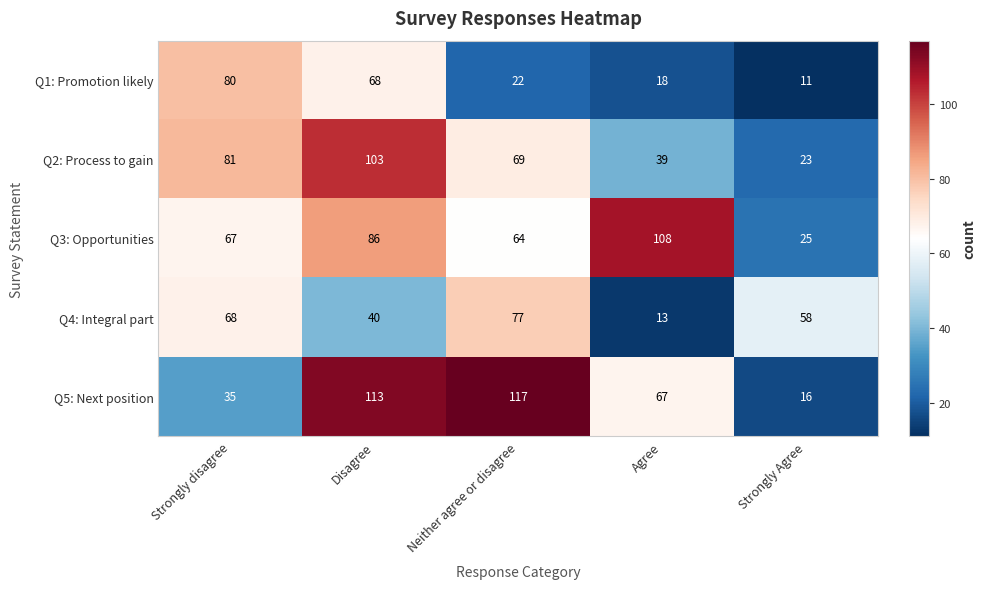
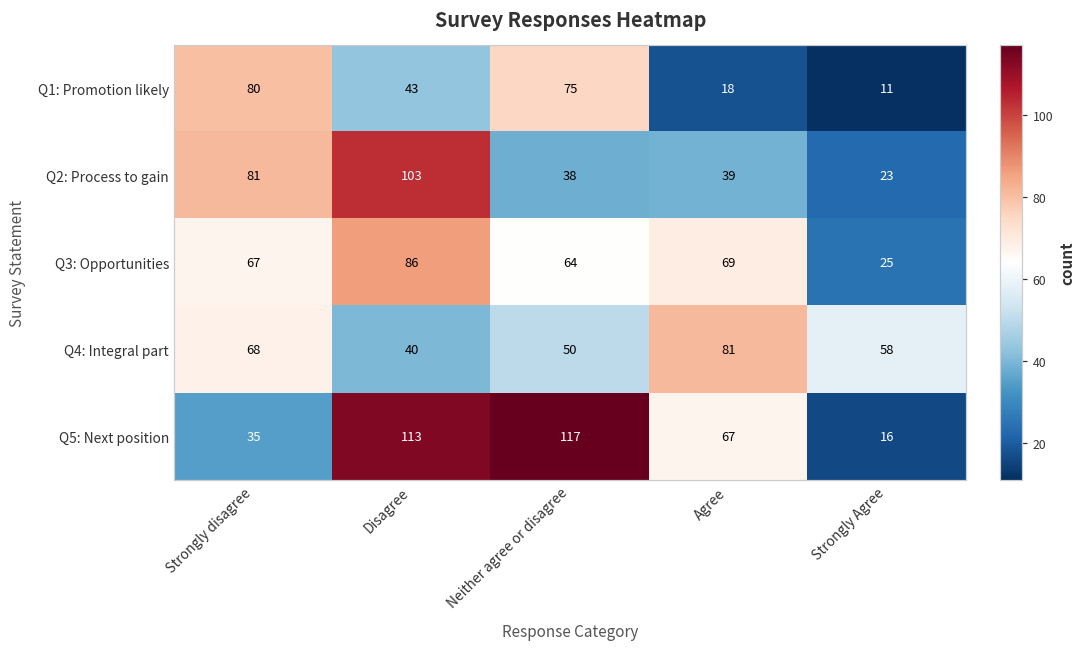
Q1: Promotion likely, Disagree: 68 -> 43
Q1: Promotion likely, Neither agree or disagree: 22 -> 75
Q2: Process to gain, Neither agree or disagree: 69 -> 38
Q3: Opportunities, Agree: 108 -> 69
Q4: Integral part, Neither agree or disagree: 77 -> 50
Q4: Integral part, Agree: 13 -> 81
